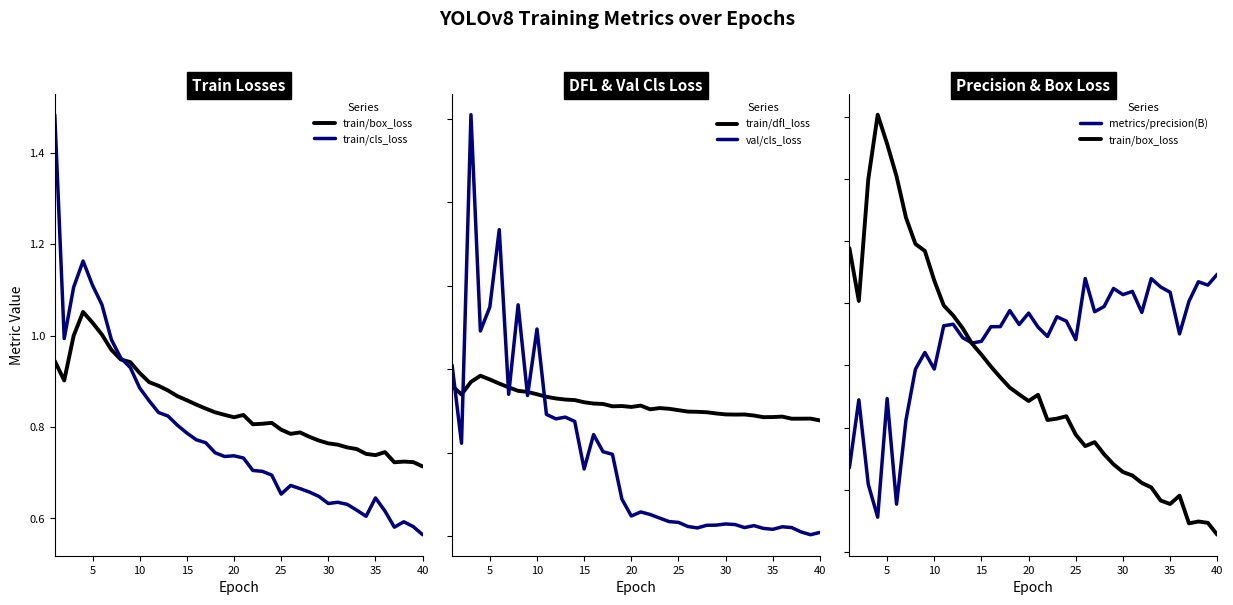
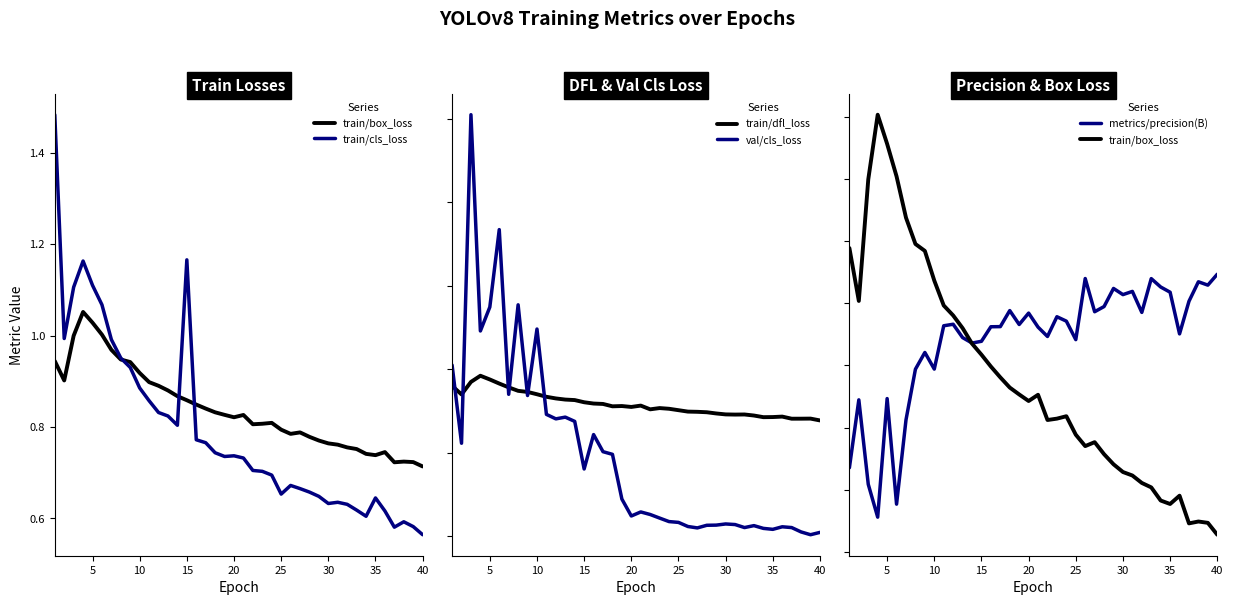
Train Losses, train/cls_loss, 15: 0.79 -> 1.17
